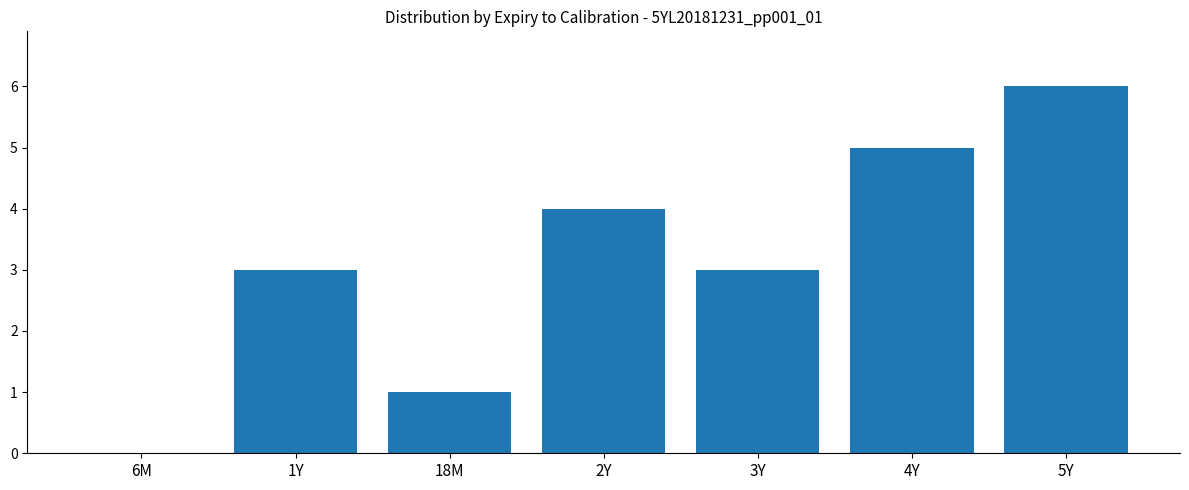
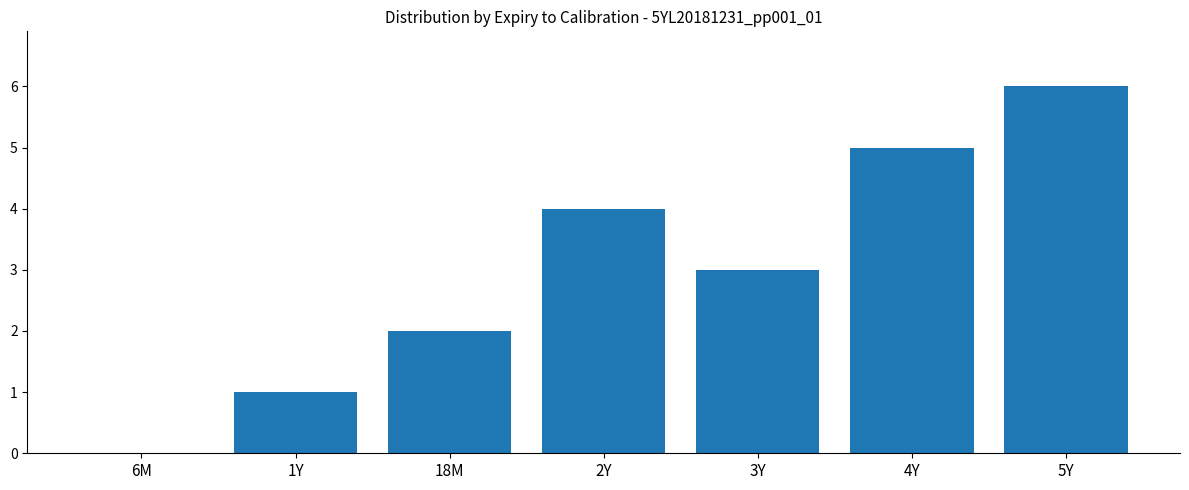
1Y: 3 -> 1
18M: 1 -> 2
